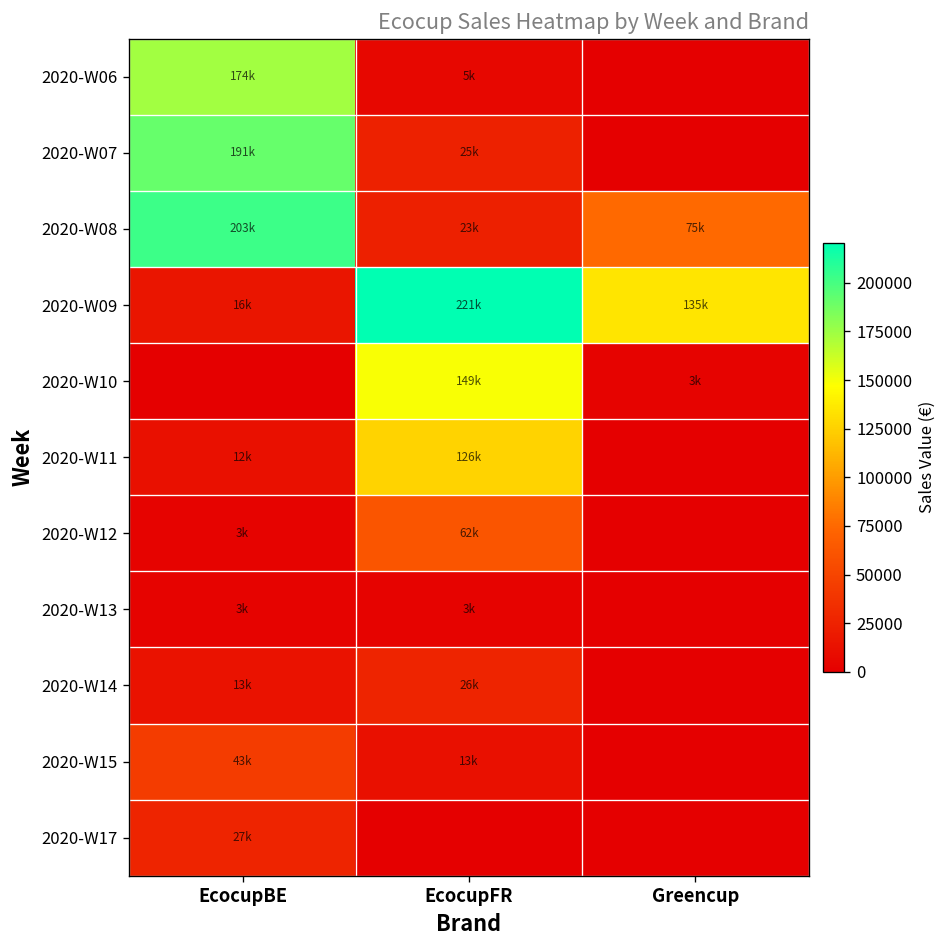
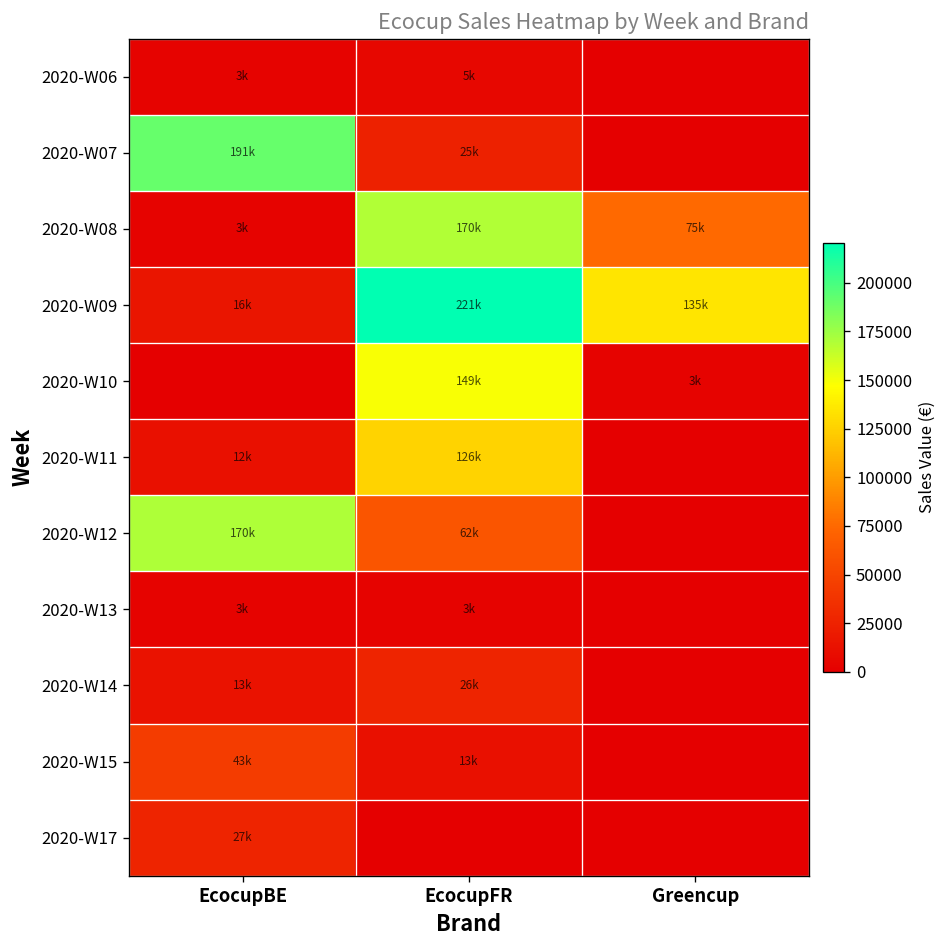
2020-W06, EcocupBE: 174k -> 3k
2020-W08, EcocupBE: 203k -> 3k
2020-W08, EcocupFR: 23k -> 170k
2020-W12, EcocupBE: 3k -> 170k
